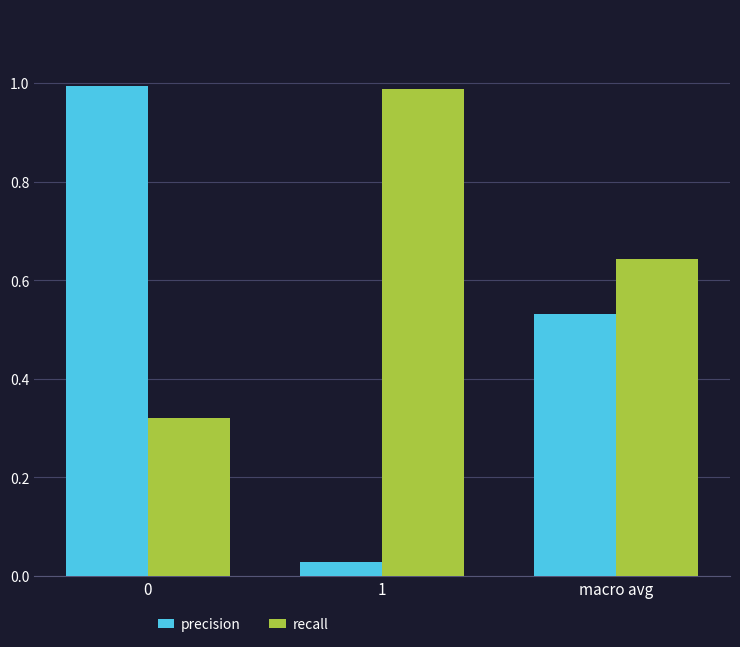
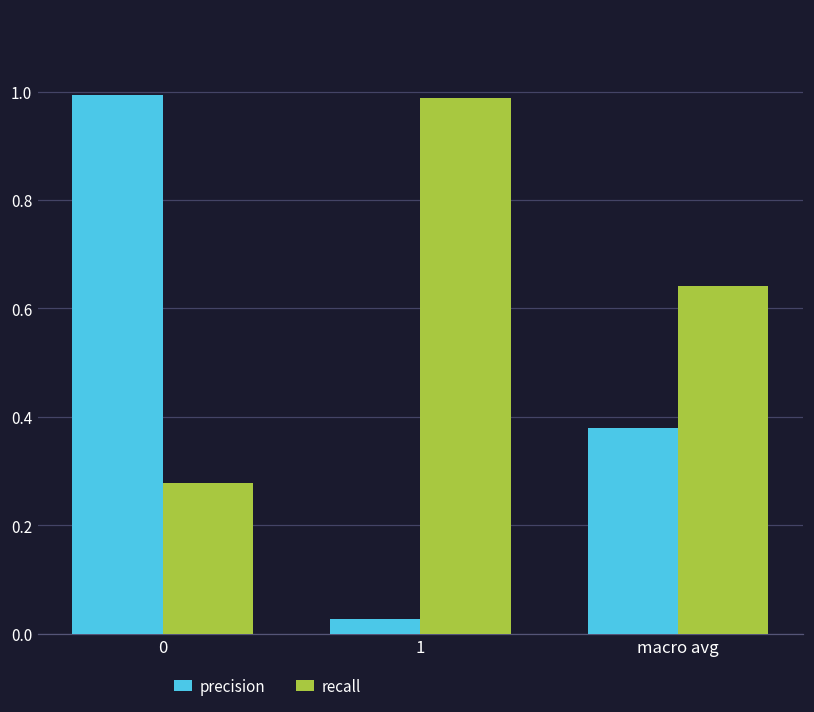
recall, 0: 0.32 -> 0.28
precision, macro avg: 0.53 -> 0.38
